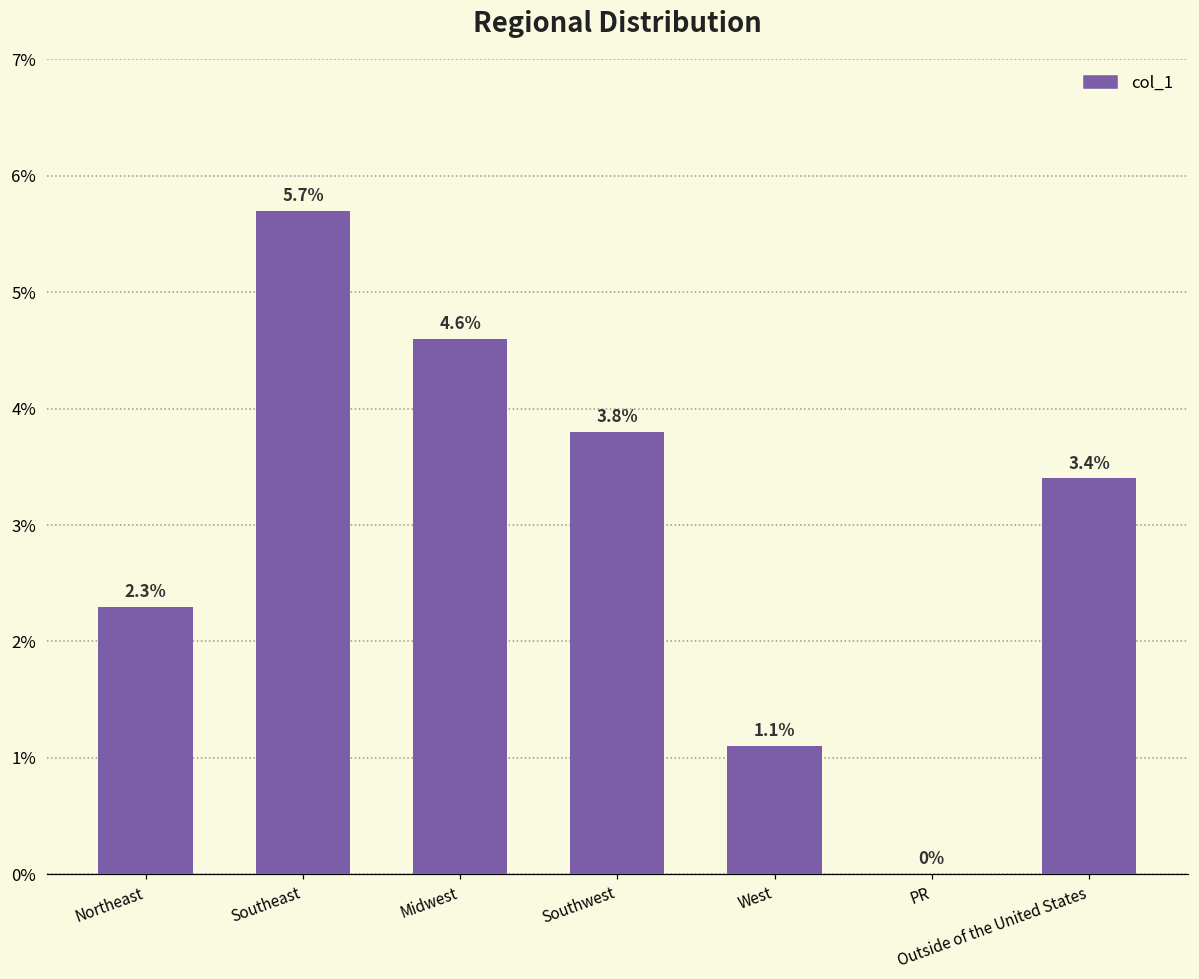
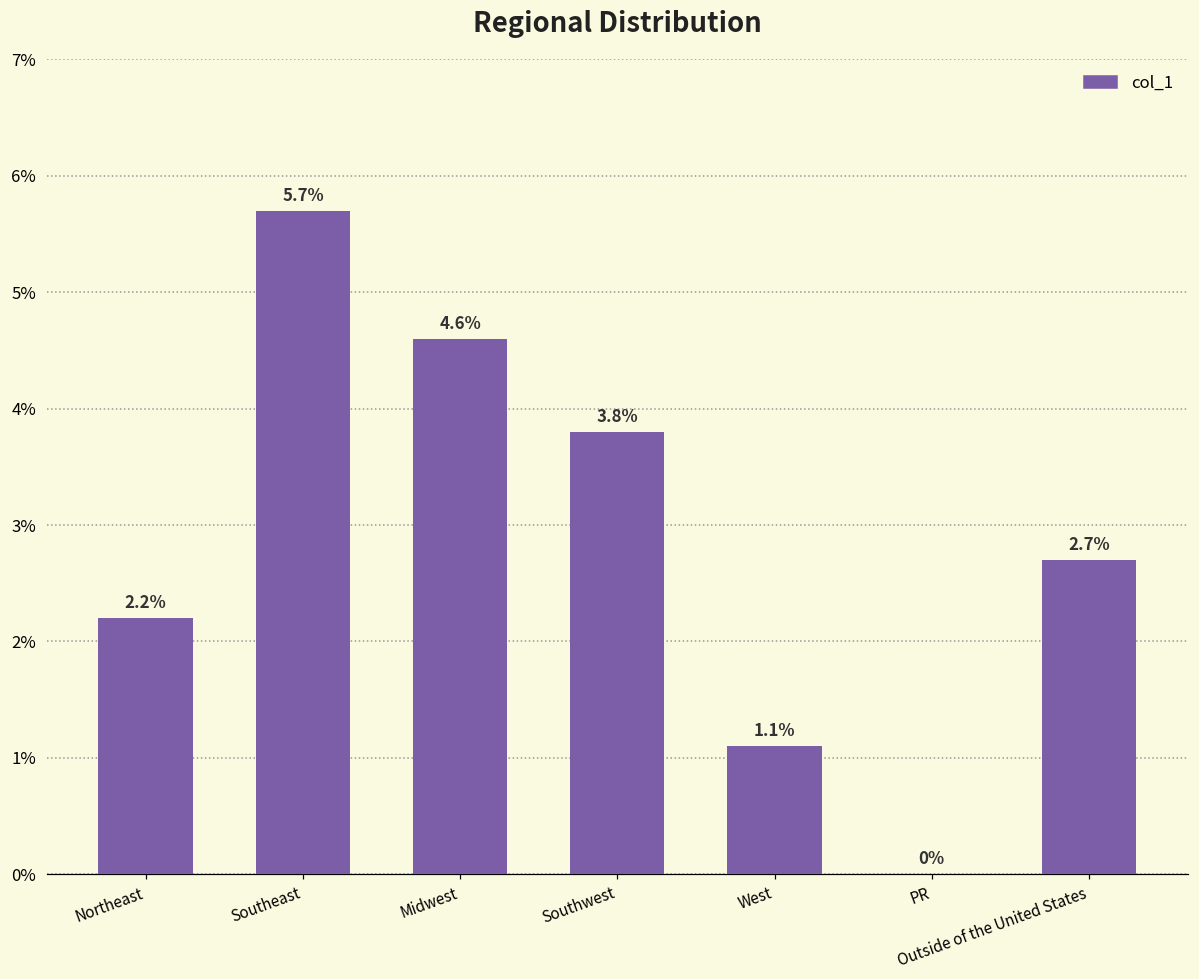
Northeast: 2.3% -> 2.2%
Outside of the United States: 3.4% -> 2.7%
